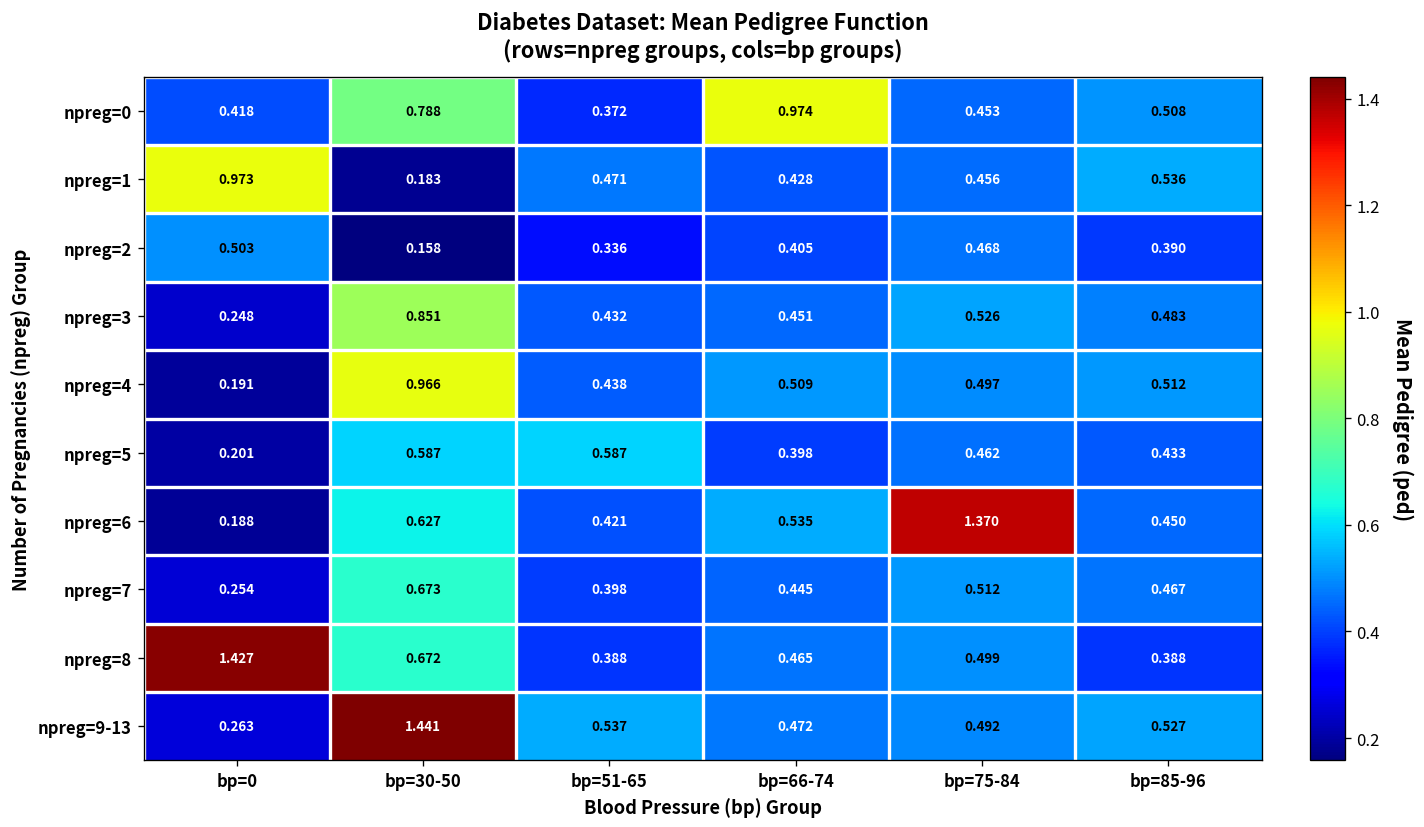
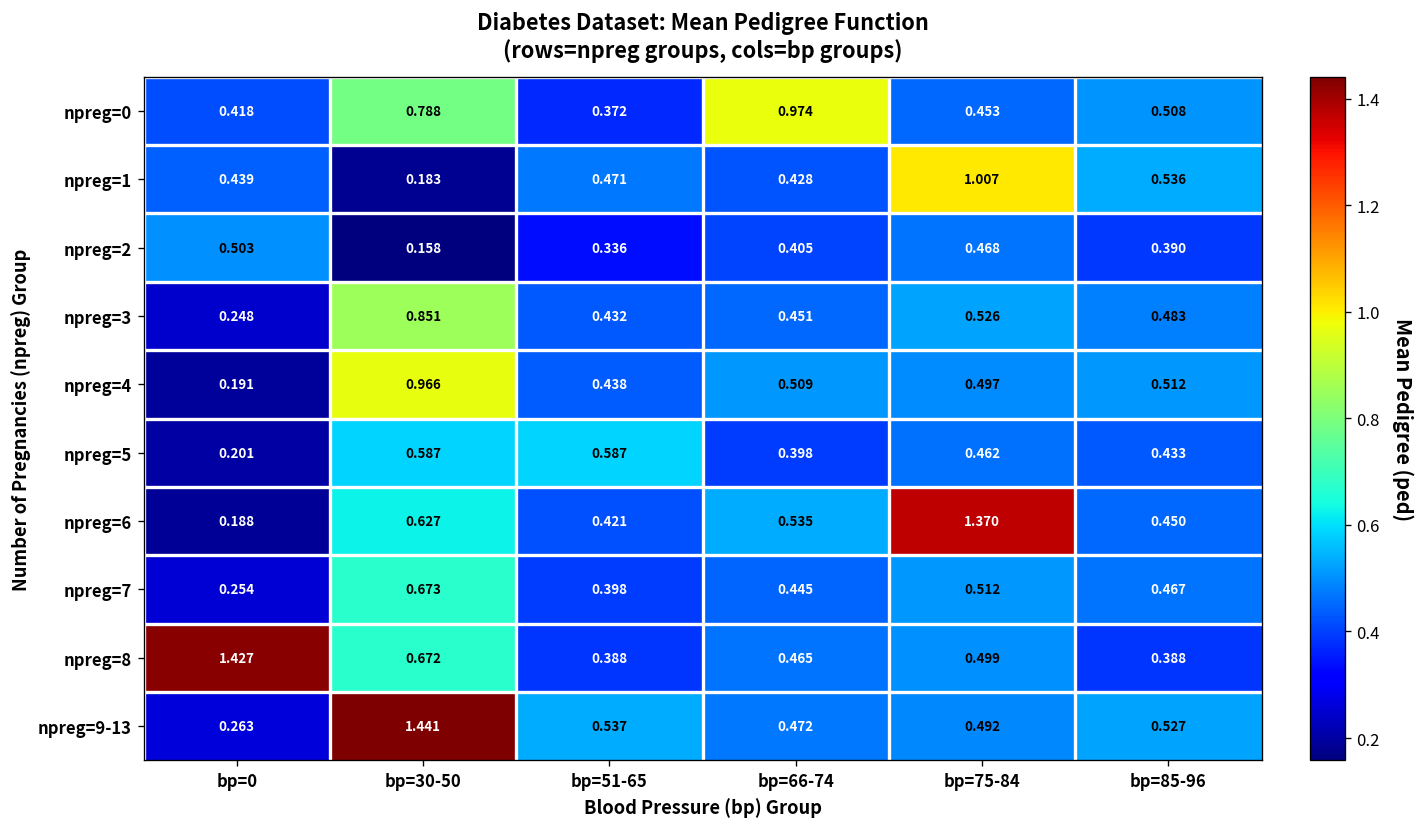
npreg=1, bp=0: 0.973 -> 0.439
npreg=1, bp=75-84: 0.456 -> 1.007
